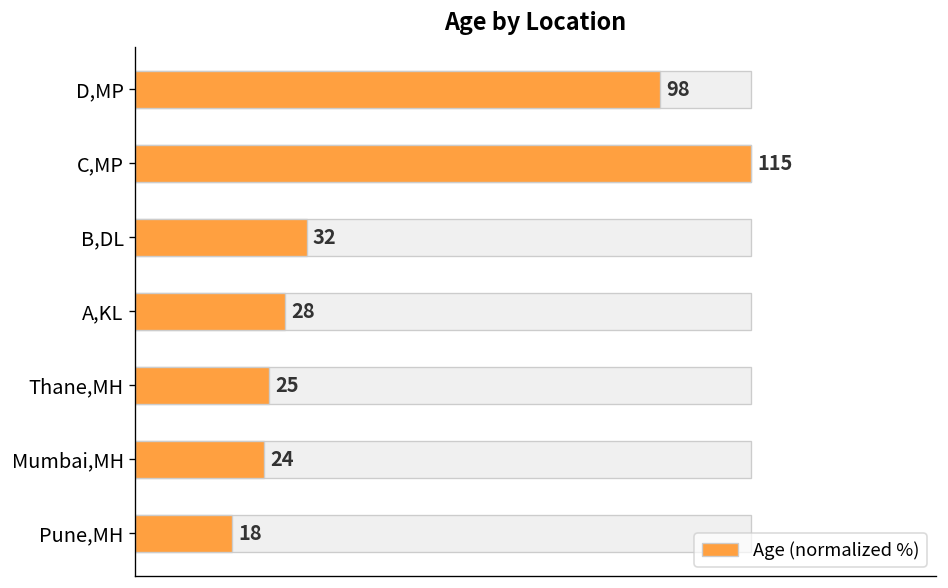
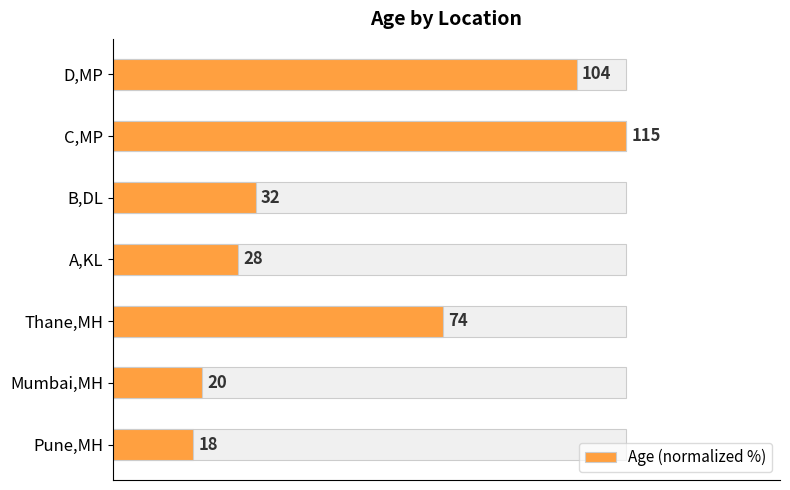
Age (normalized %), D,MP: 98 -> 104
Age (normalized %), Thane,MH: 25 -> 74
Age (normalized %), Mumbai,MH: 24 -> 20
